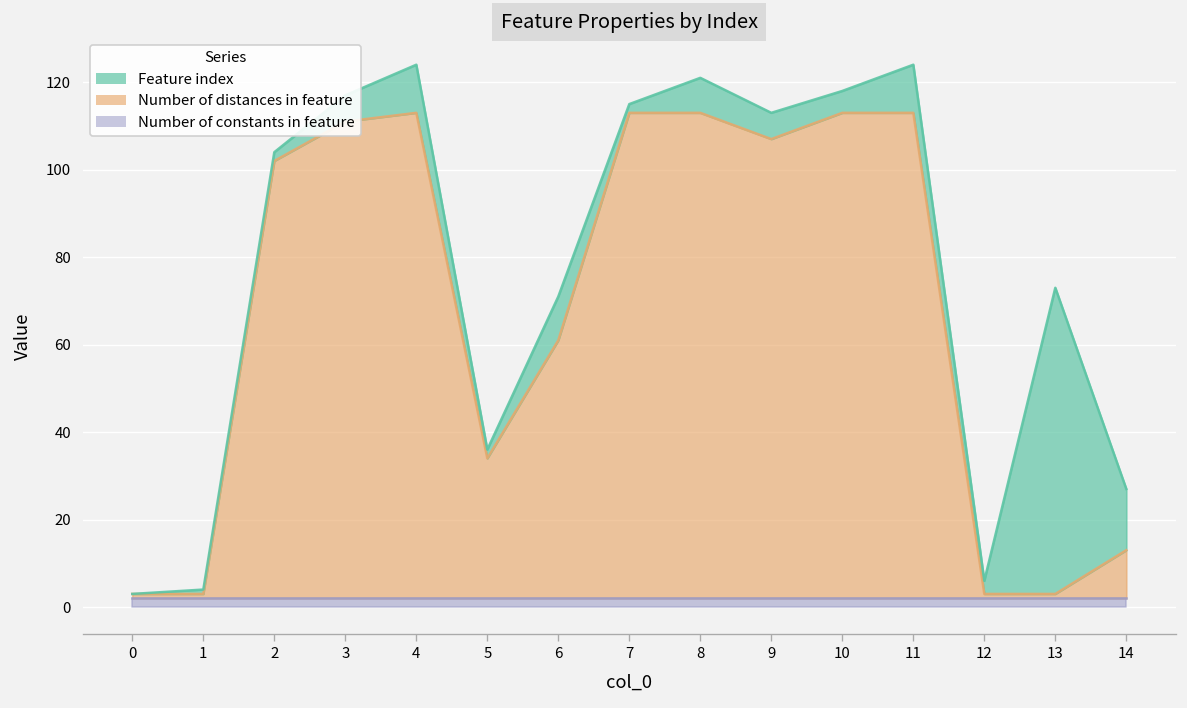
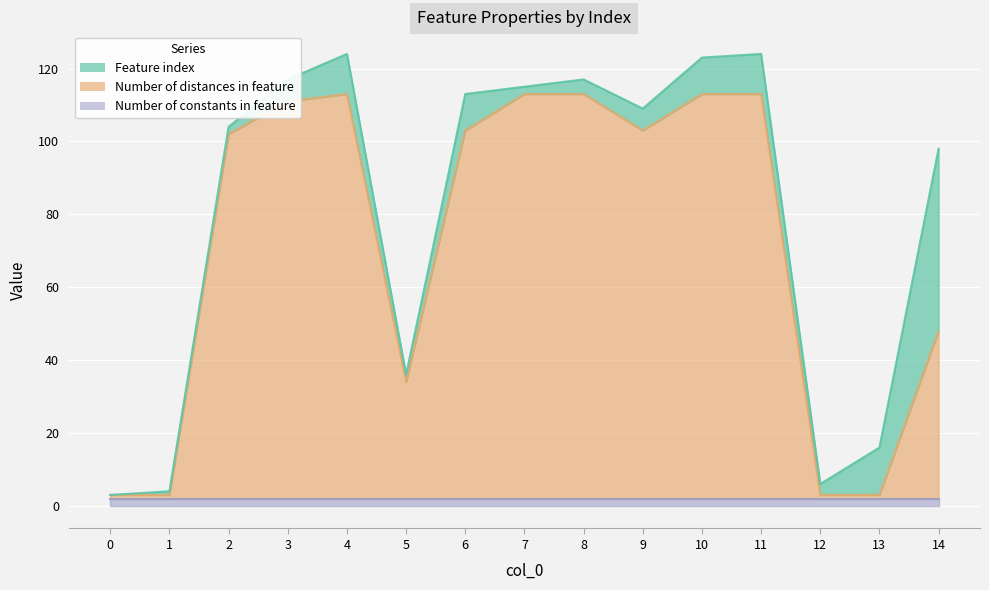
Number of distances in feature, 6: 61 -> 103
Feature index, 8: 8 -> 4
Number of distances in feature, 9: 107 -> 103
Feature index, 10: 5 -> 10
Feature index, 13: 70 -> 13
Number of distances in feature, 14: 13 -> 48
Feature index, 14: 14 -> 50
